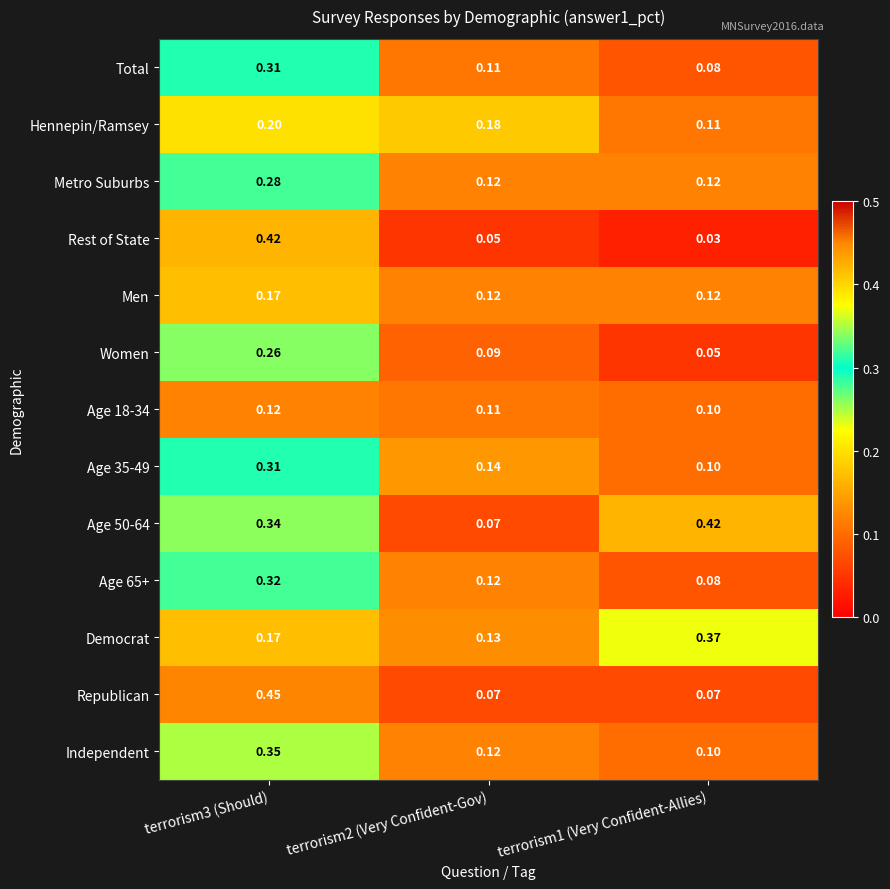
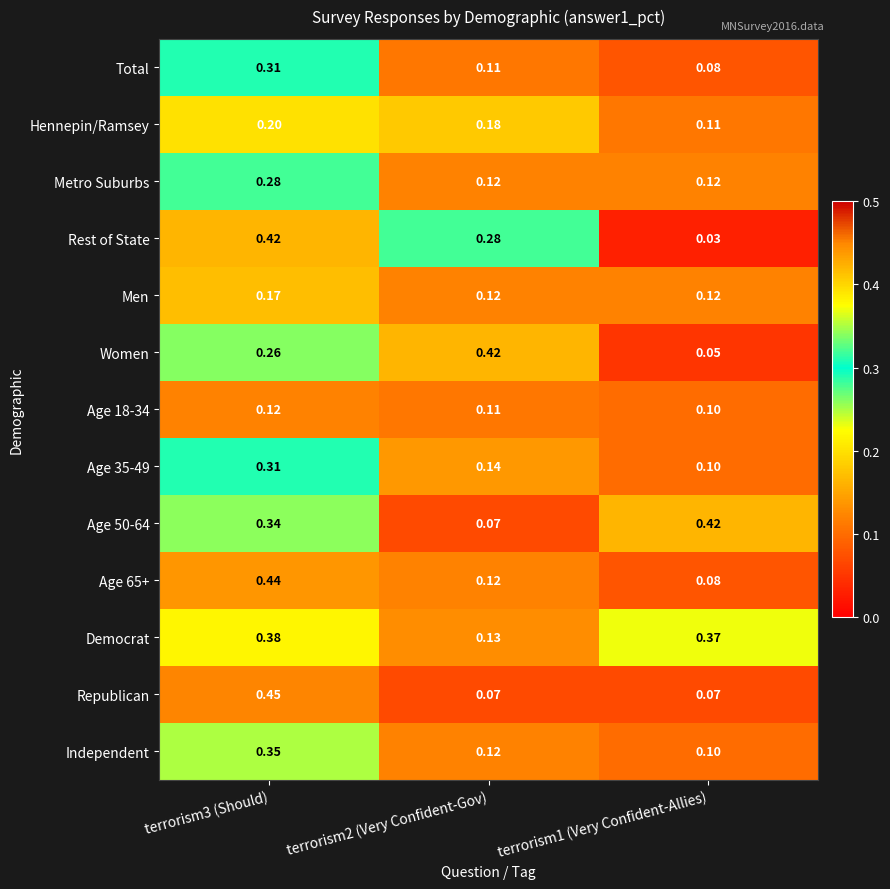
Rest of State, terrorism2 (Very Confident-Gov): 0.05 -> 0.28
Women, terrorism2 (Very Confident-Gov): 0.09 -> 0.42
Age 65+, terrorism3 (Should): 0.32 -> 0.44
Democrat, terrorism3 (Should): 0.17 -> 0.38
